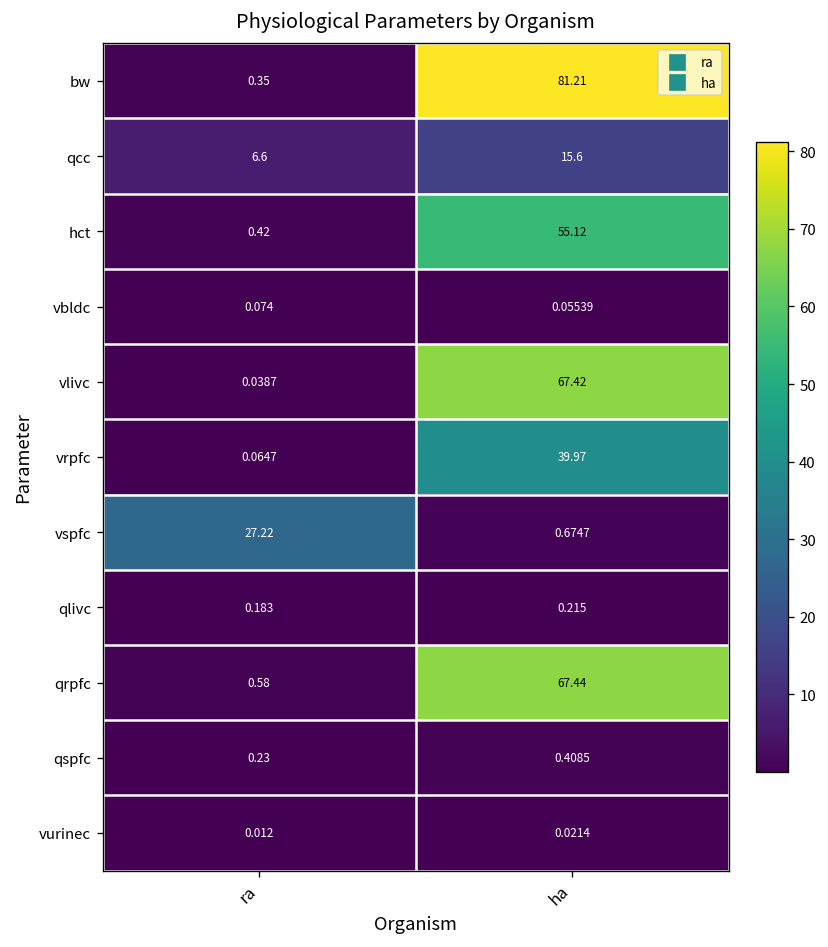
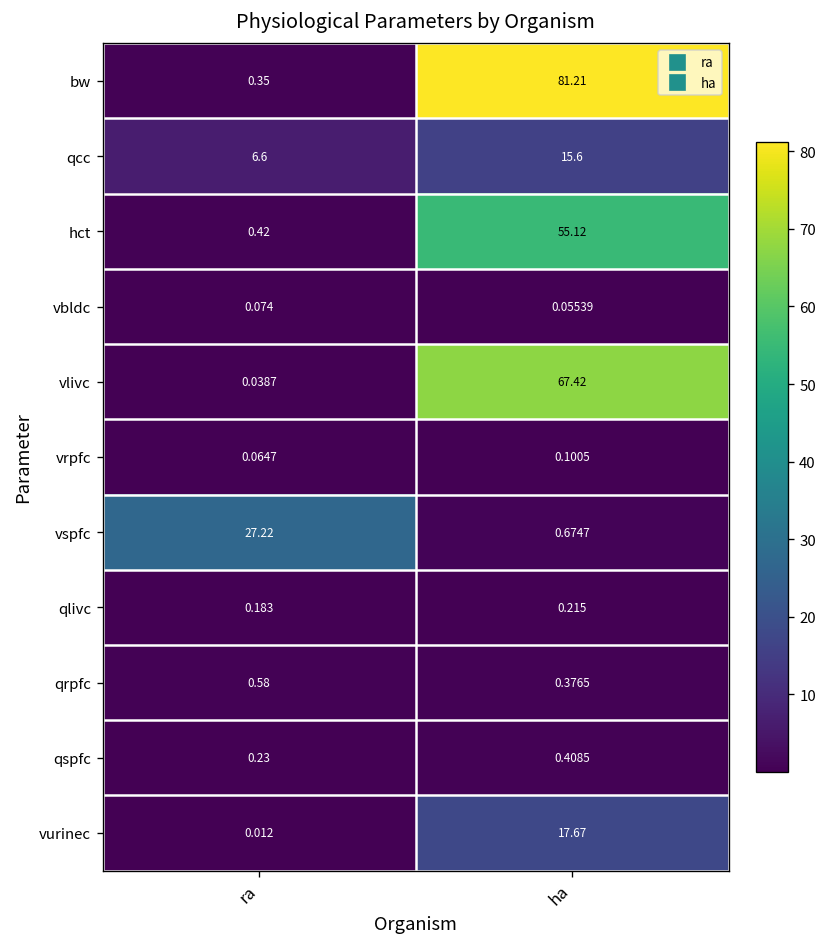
vrpfc, ha: 39.97 -> 0.1005
qrpfc, ha: 67.44 -> 0.3765
vurinec, ha: 0.0214 -> 17.67
